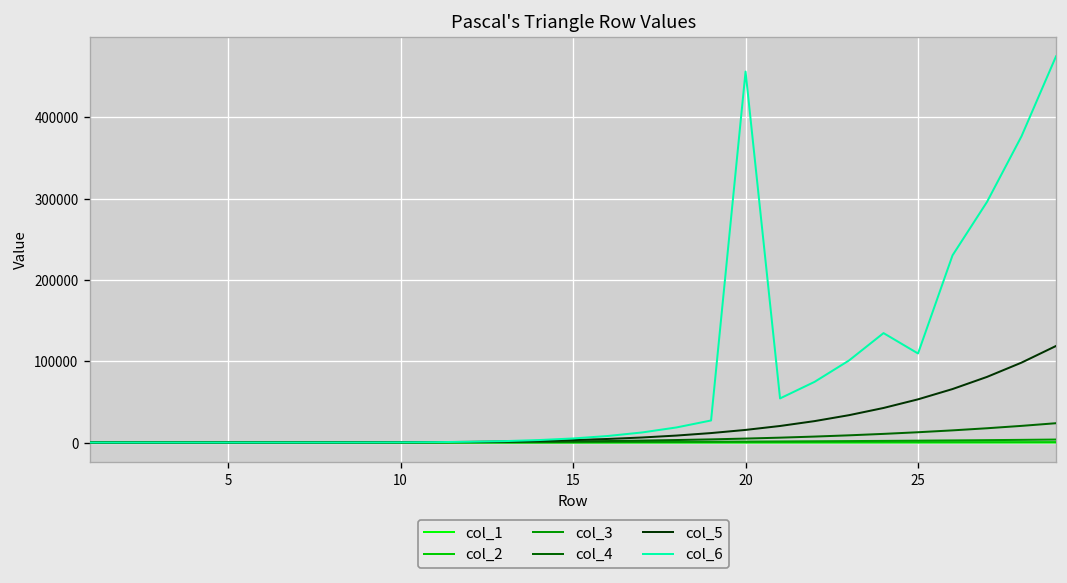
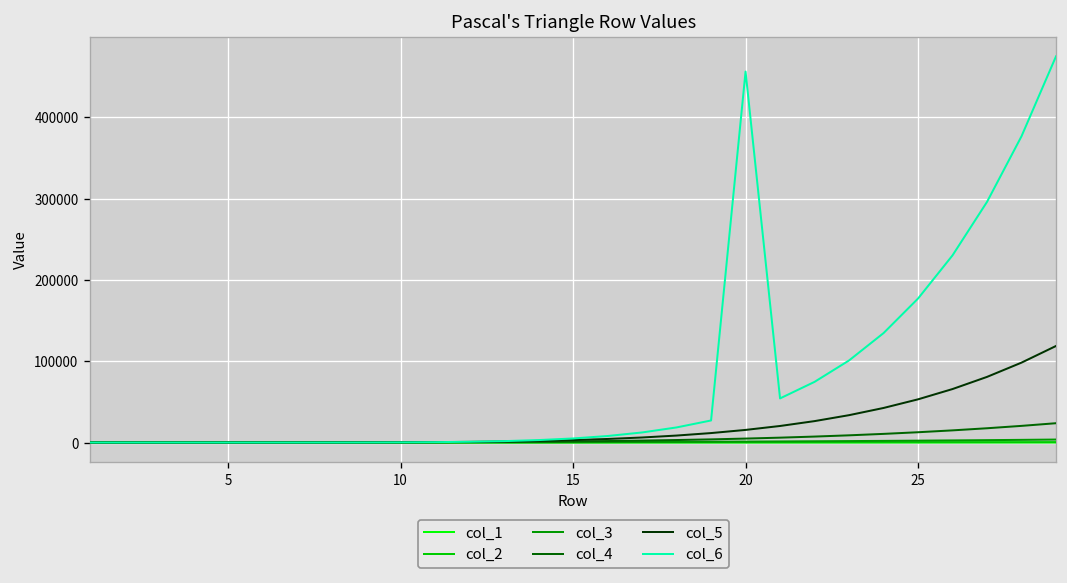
col_6, 25: 110000 -> 180000
